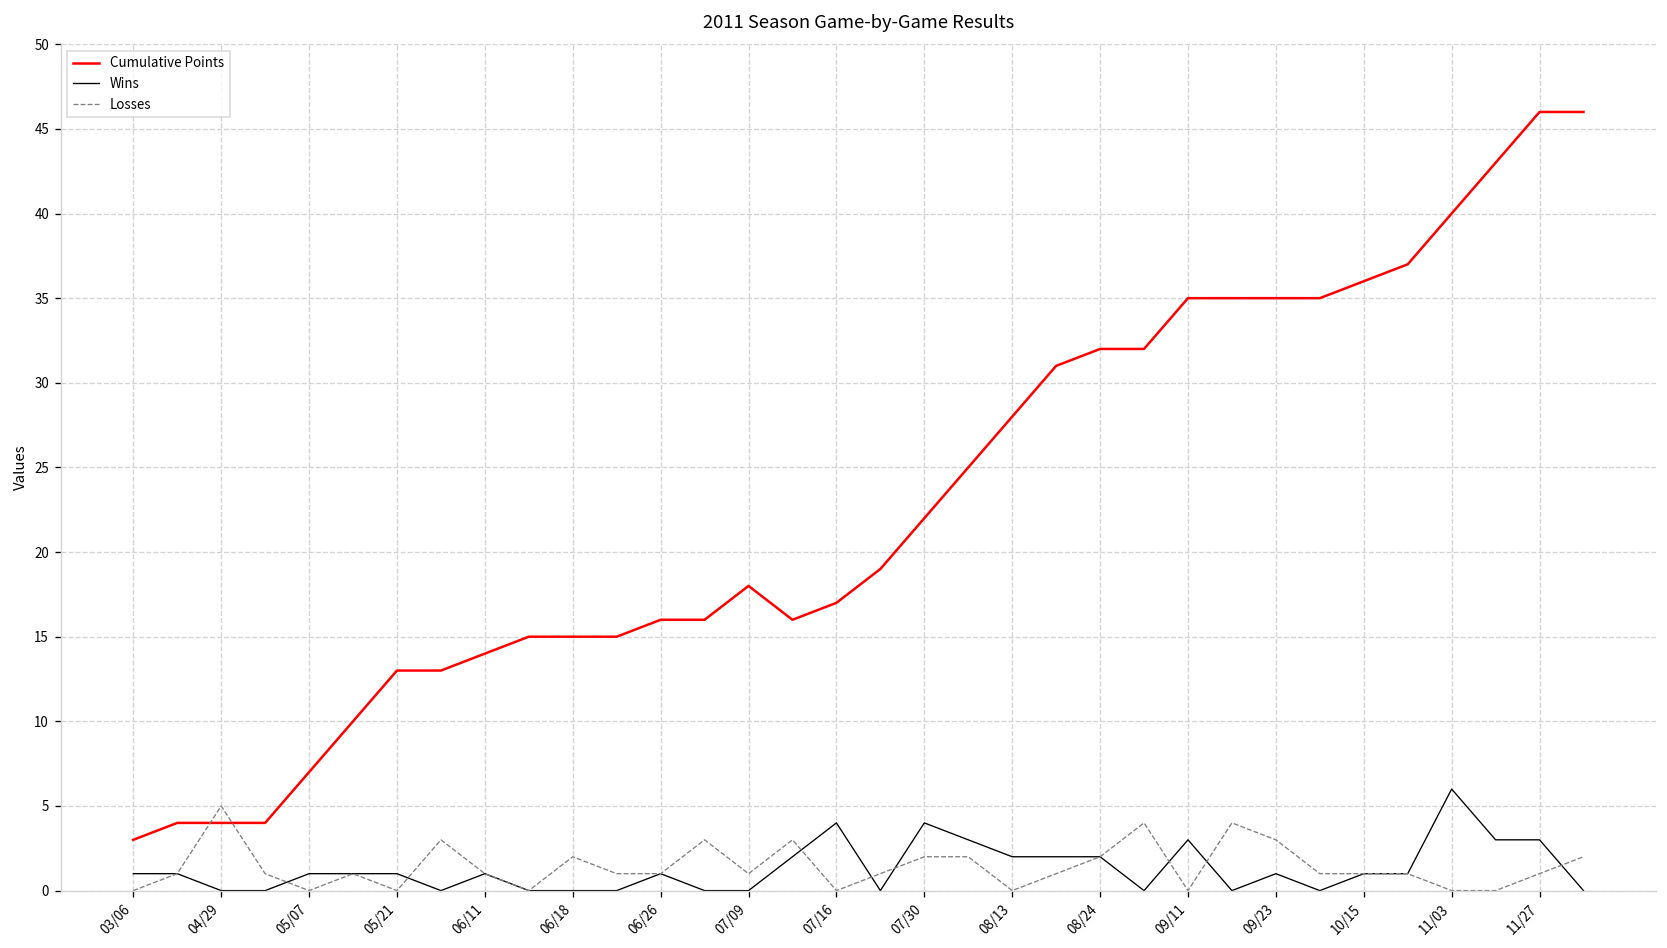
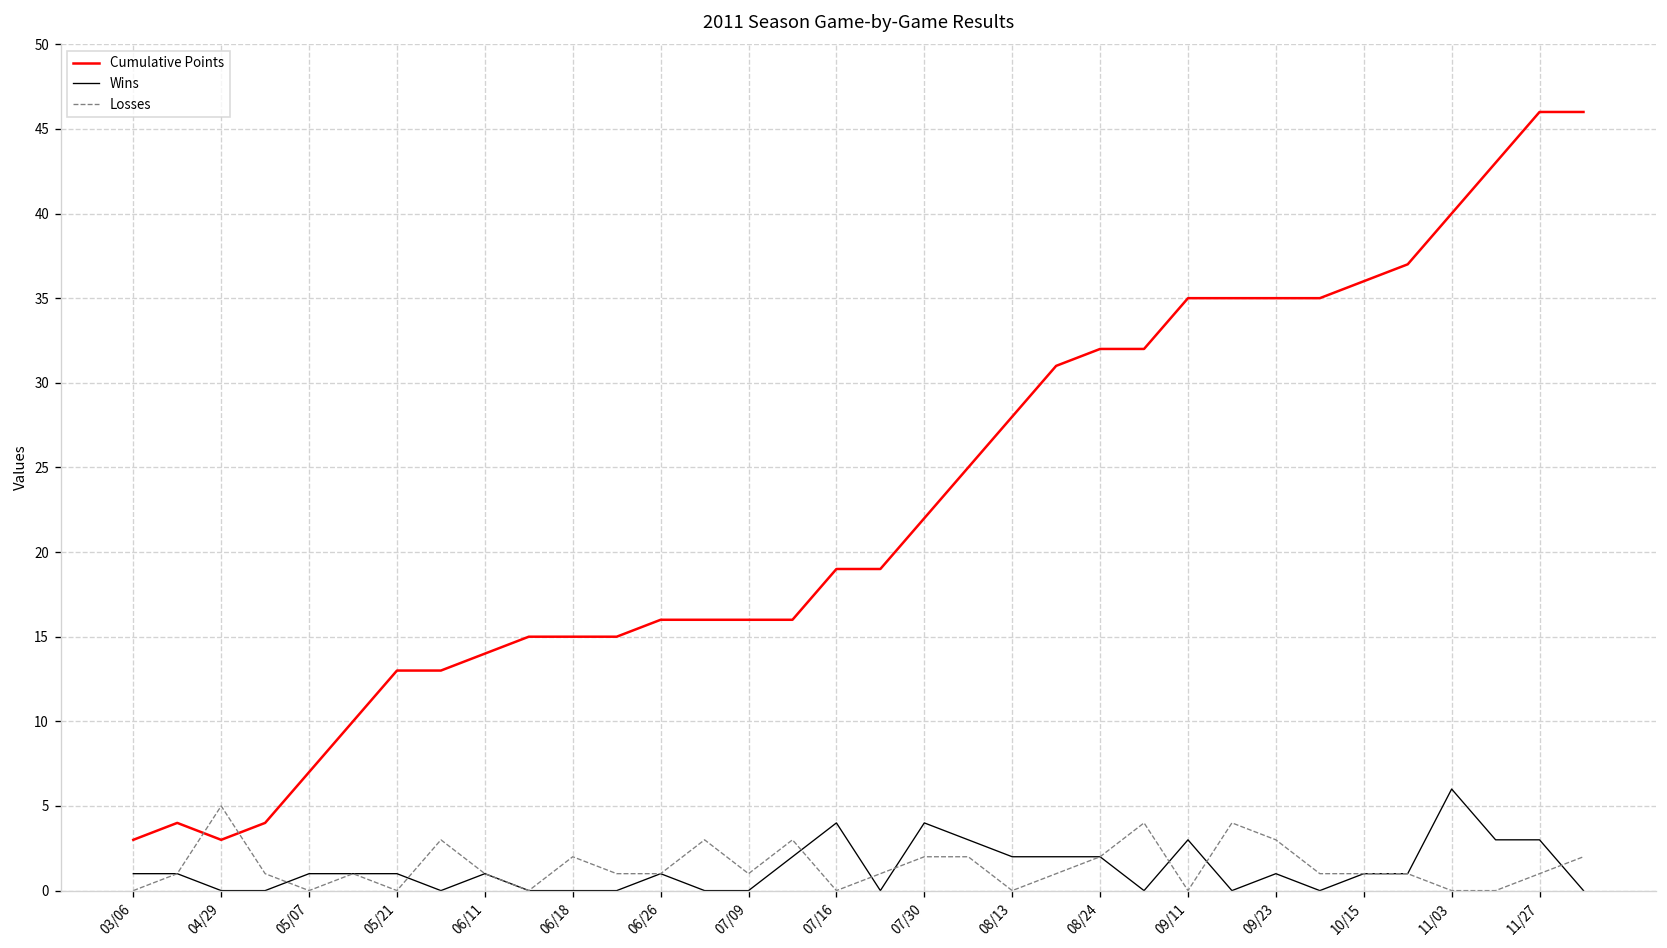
Cumulative Points, 04/29: 4 -> 3
Cumulative Points, 07/09: 18 -> 16
Cumulative Points, 07/16: 17 -> 19
